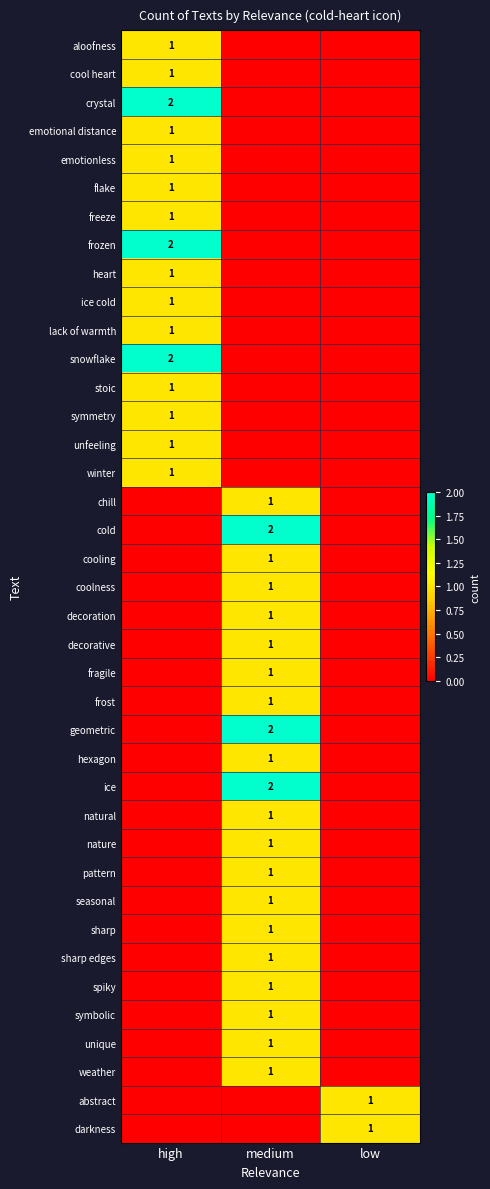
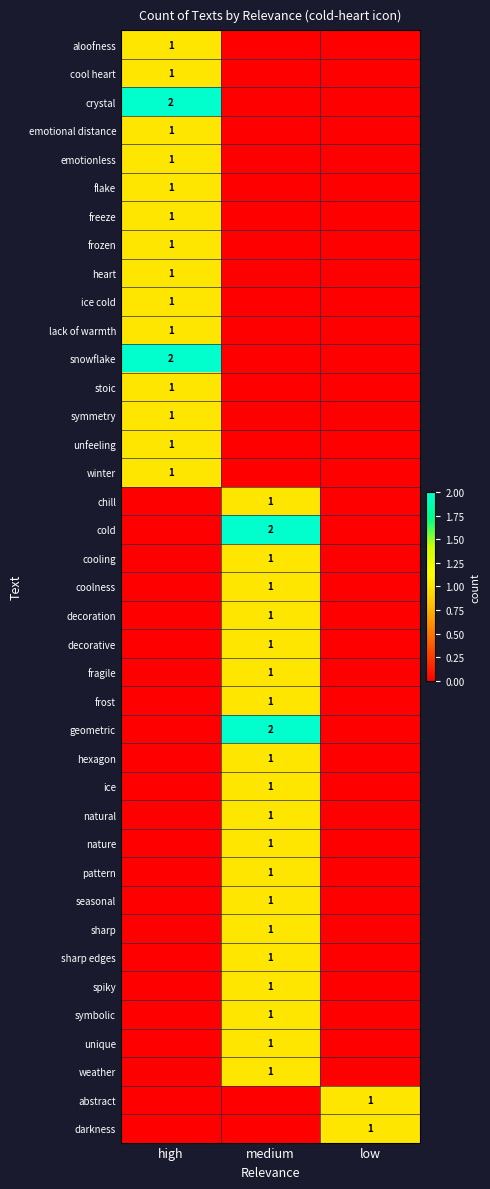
frozen, high: 2 -> 1
ice, medium: 2 -> 1
